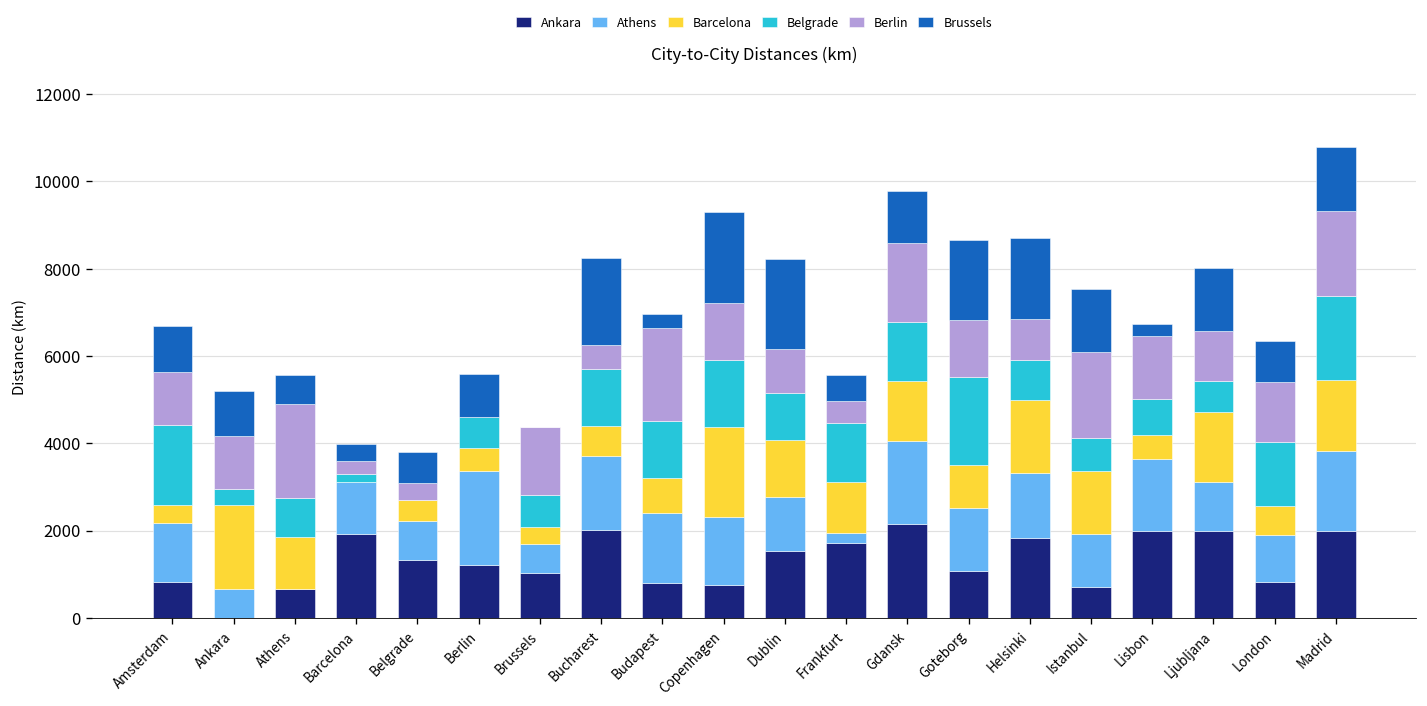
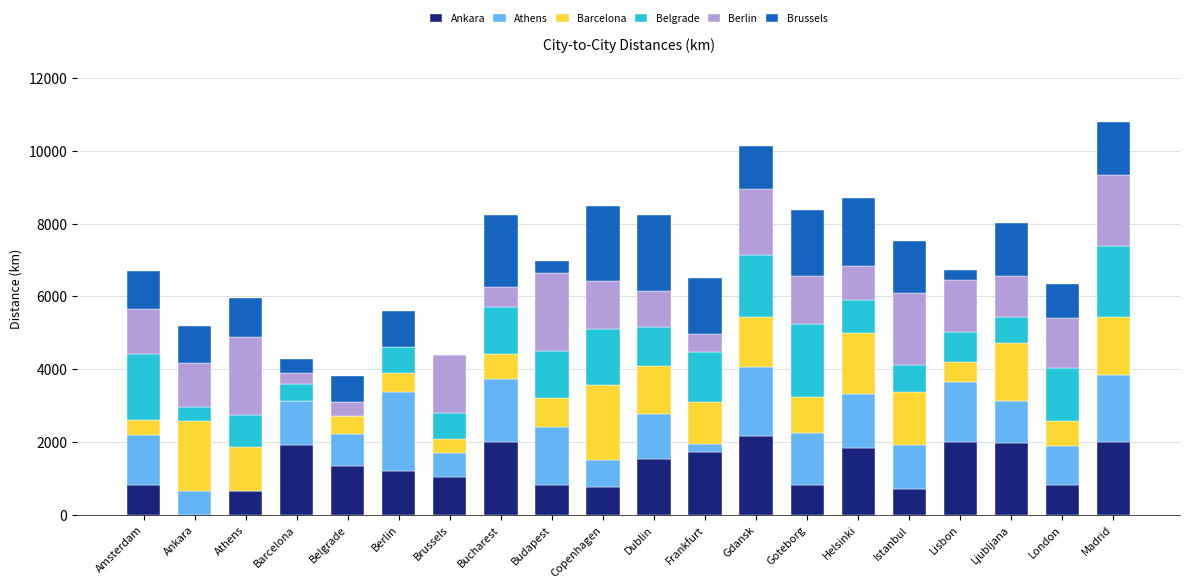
Brussels, Athens: 700 -> 1100
Belgrade, Barcelona: 200 -> 500
Athens, Copenhagen: 1600 -> 800
Brussels, Frankfurt: 600 -> 1500
Belgrade, Gdansk: 1300 -> 1700
Ankara, Goteborg: 1100 -> 800
